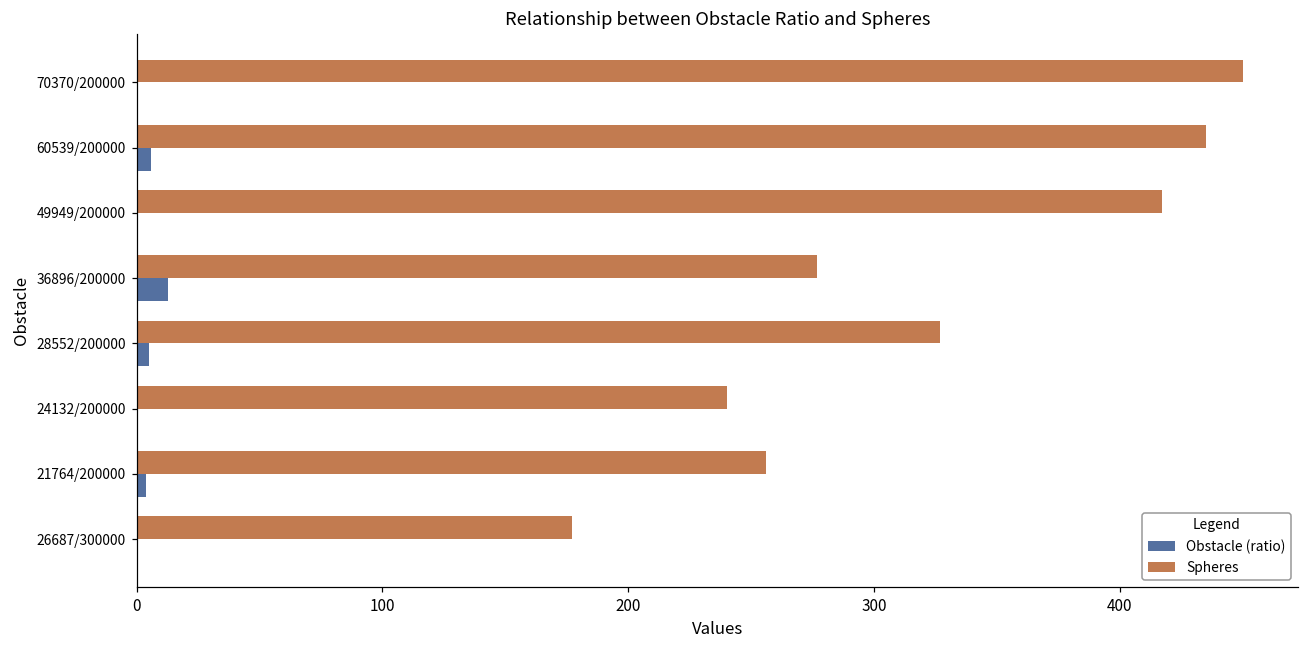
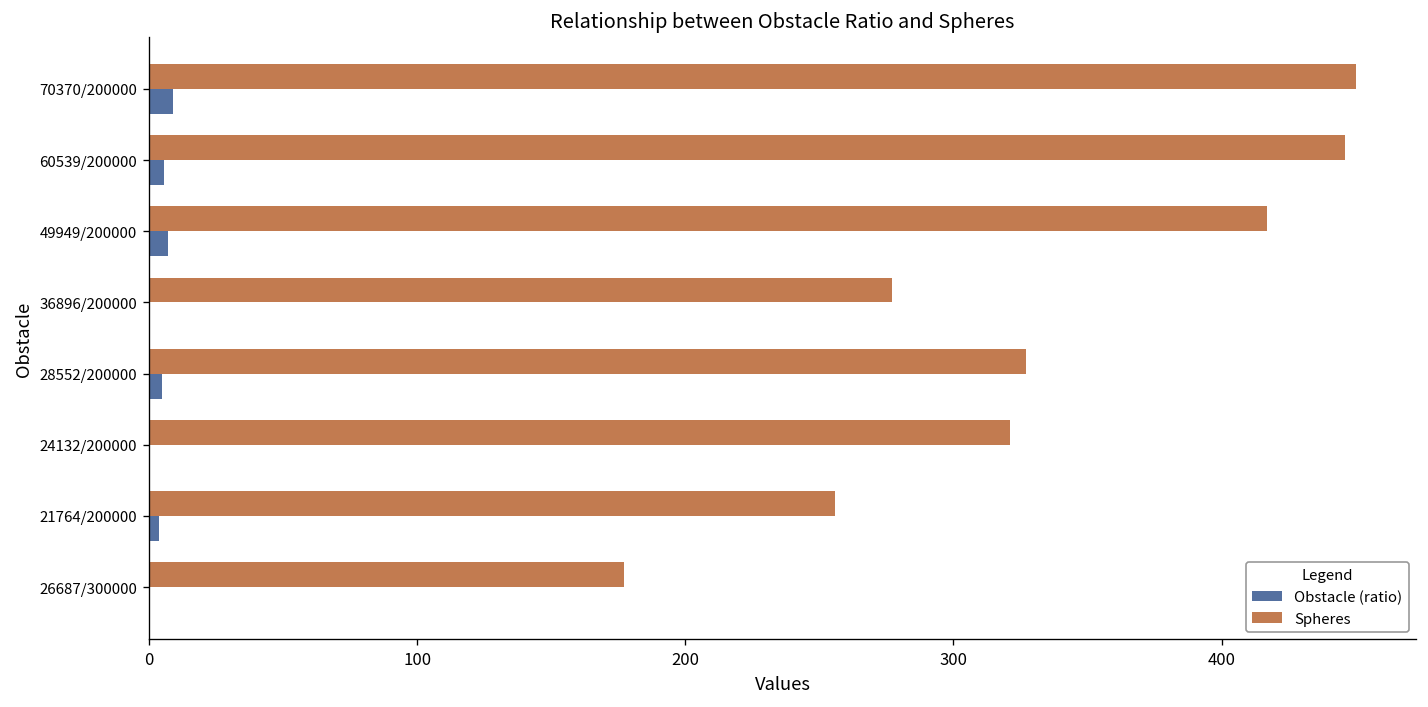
Obstacle (ratio), 70370/200000: 0 -> 9
Spheres, 60539/200000: 435 -> 446
Obstacle (ratio), 49949/200000: 0 -> 7
Obstacle (ratio), 36896/200000: 13 -> 0
Spheres, 24132/200000: 240 -> 321
